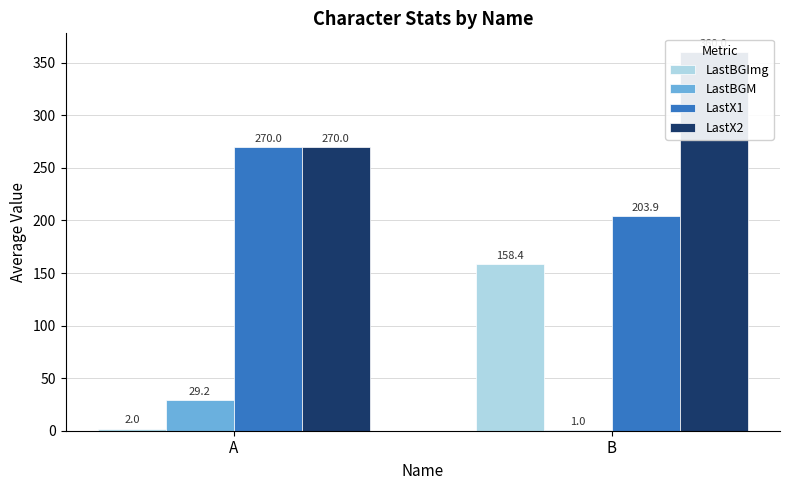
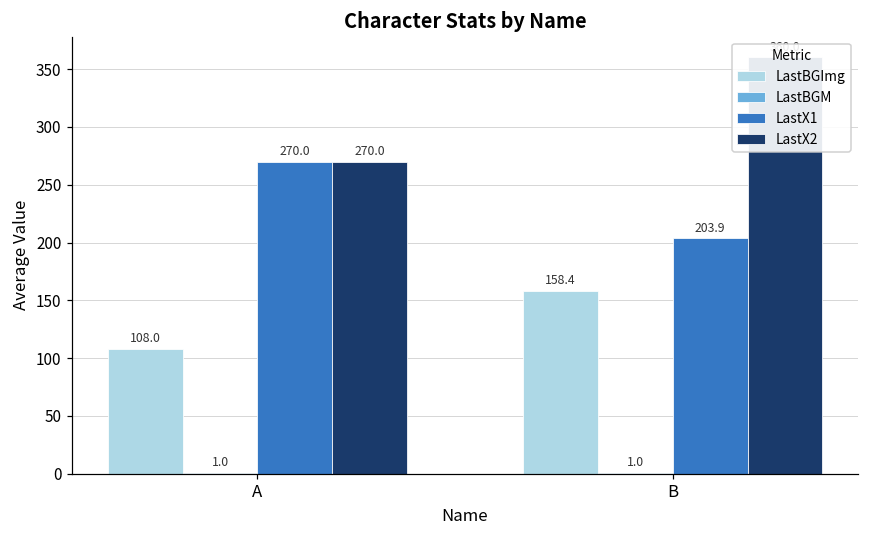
LastBGImg, A: 2.0 -> 108.0
LastBGM, A: 29.2 -> 1.0
